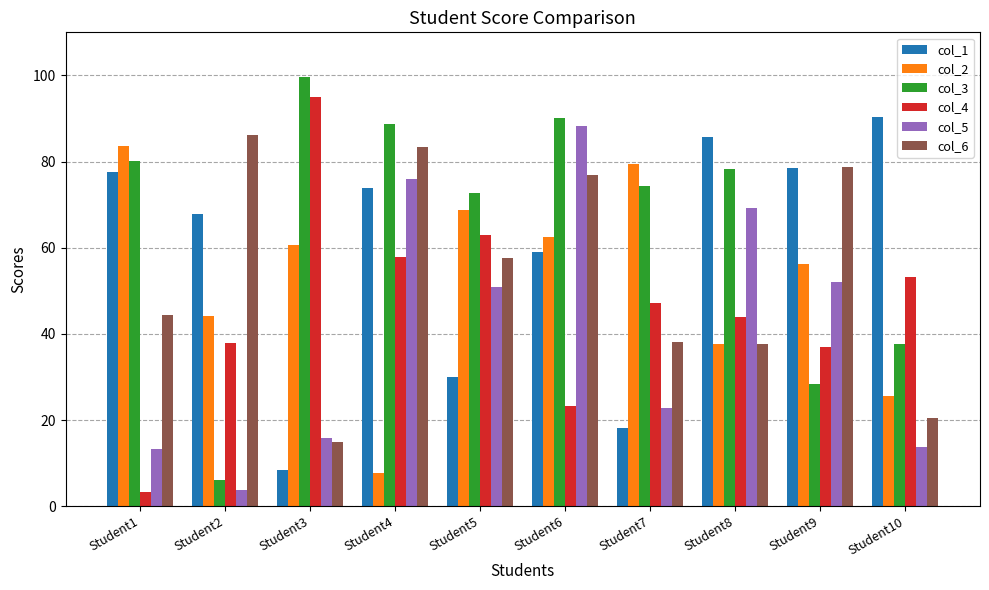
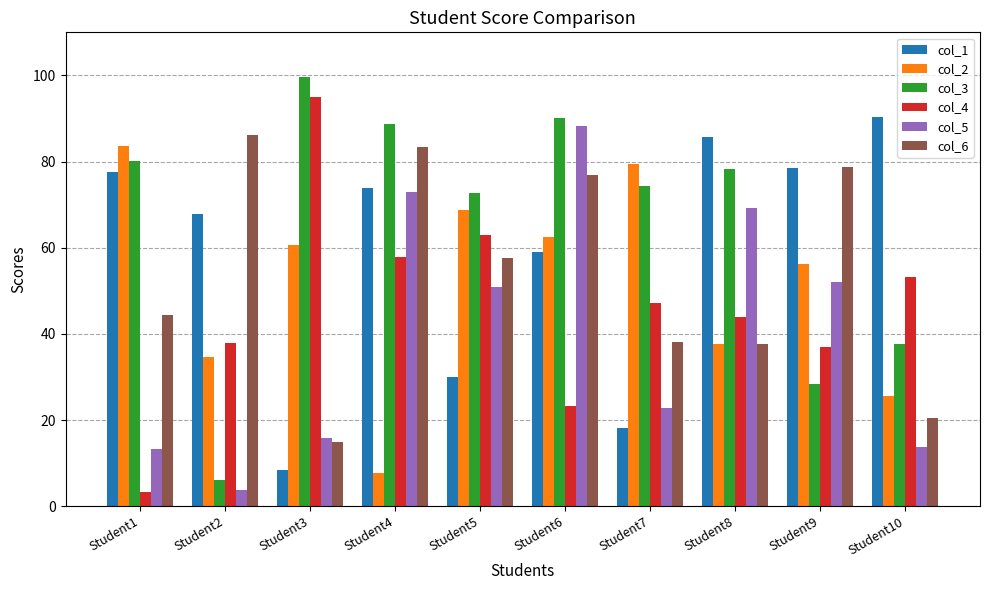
col_2, Student2: 44 -> 35
col_5, Student4: 76 -> 73
